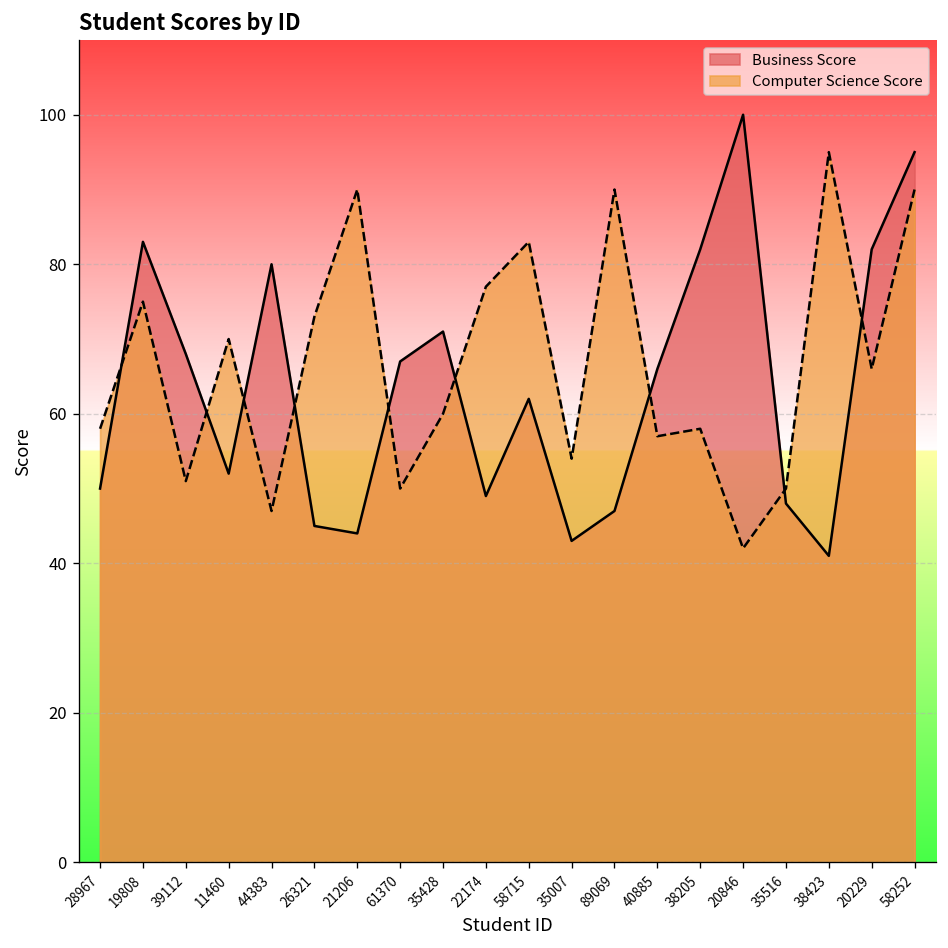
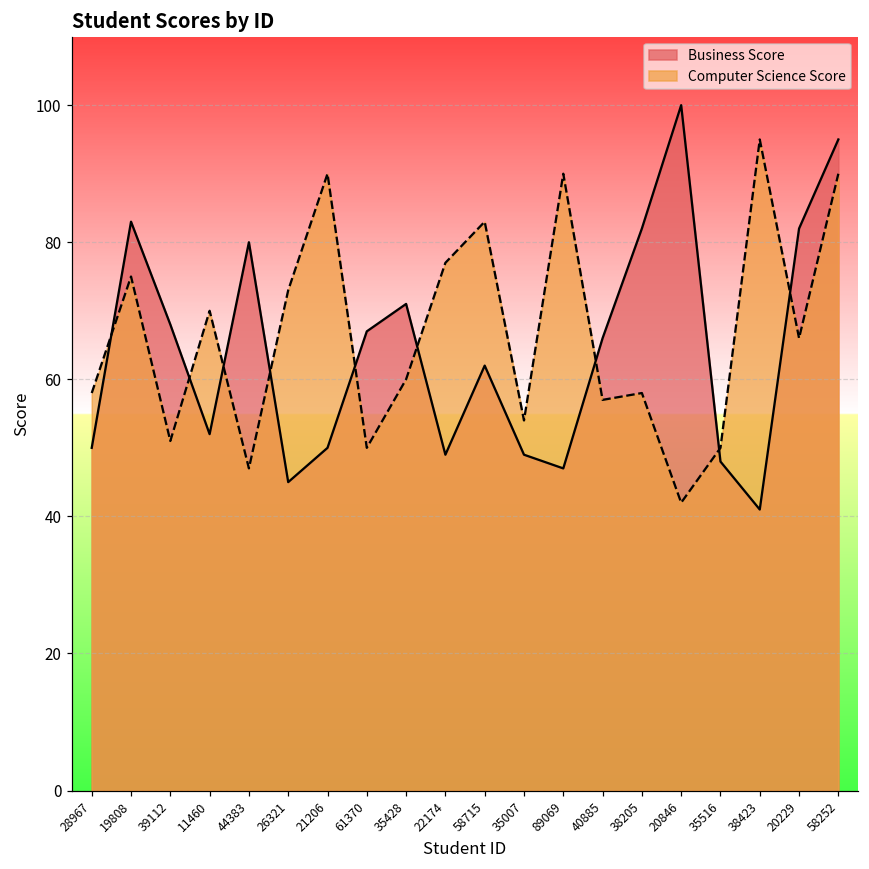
Business Score, 21206: 44 -> 50
Business Score, 35007: 43 -> 49
